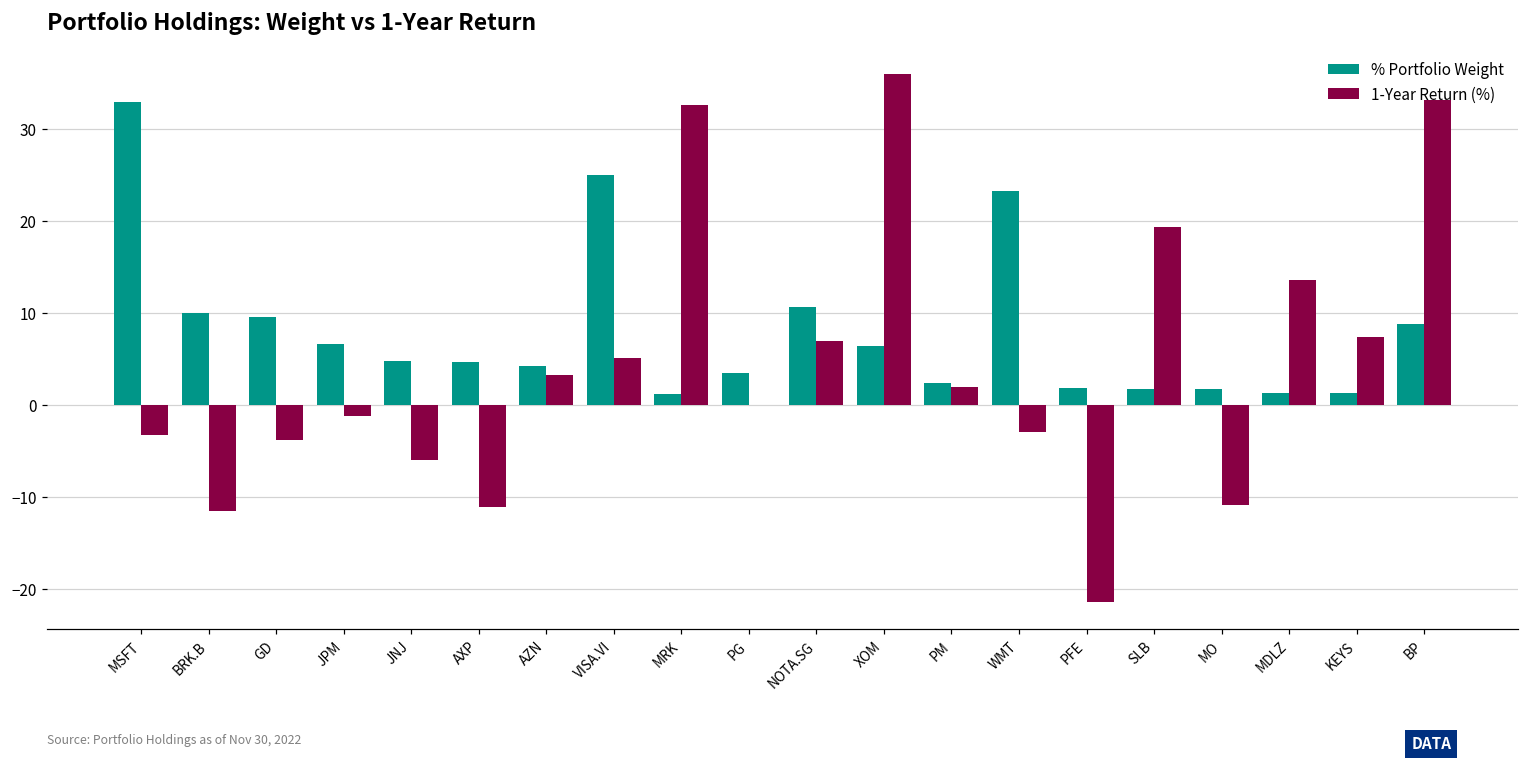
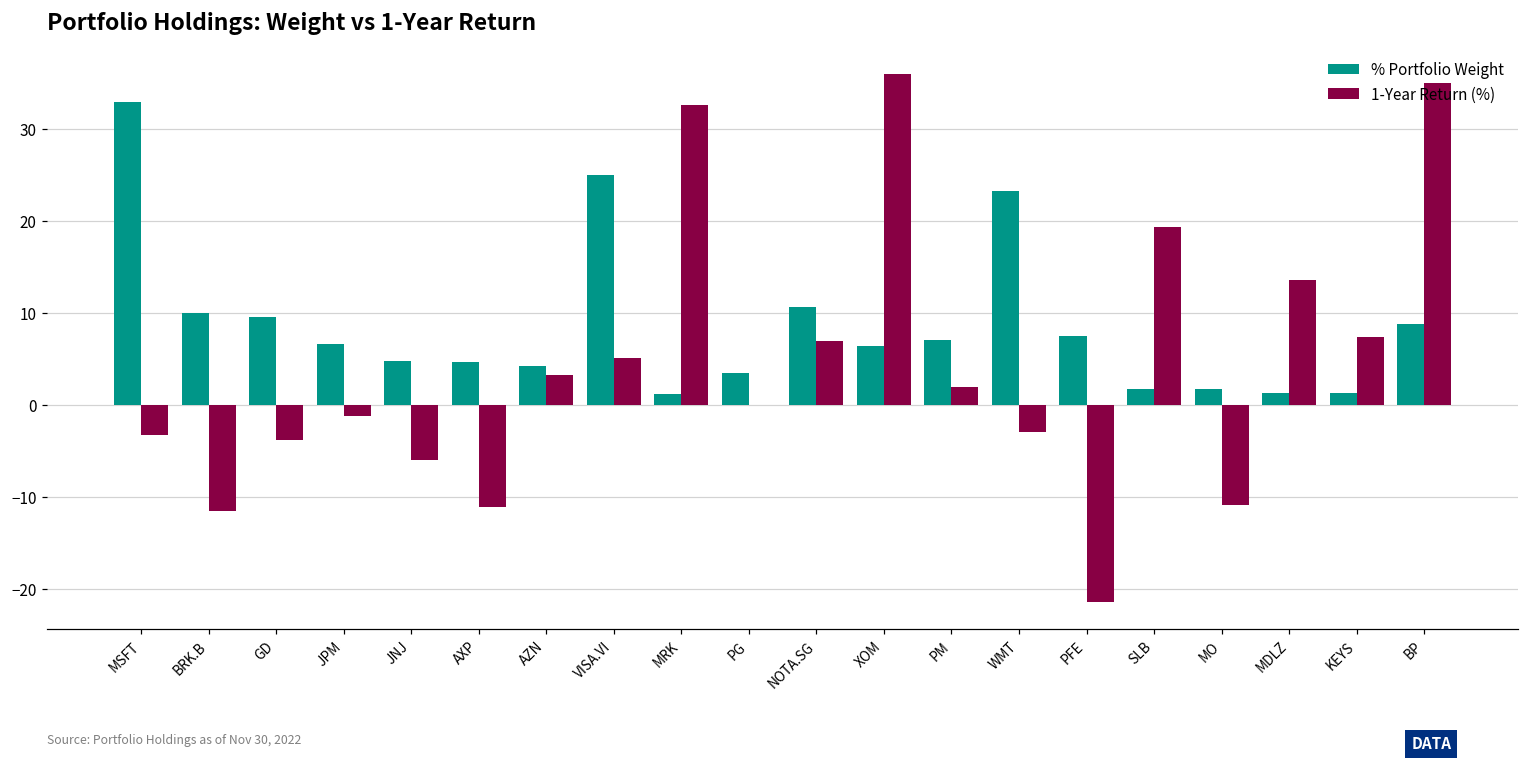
% Portfolio Weight, PM: 2 -> 7
% Portfolio Weight, PFE: 2 -> 8
1-Year Return (%), BP: 33 -> 35
